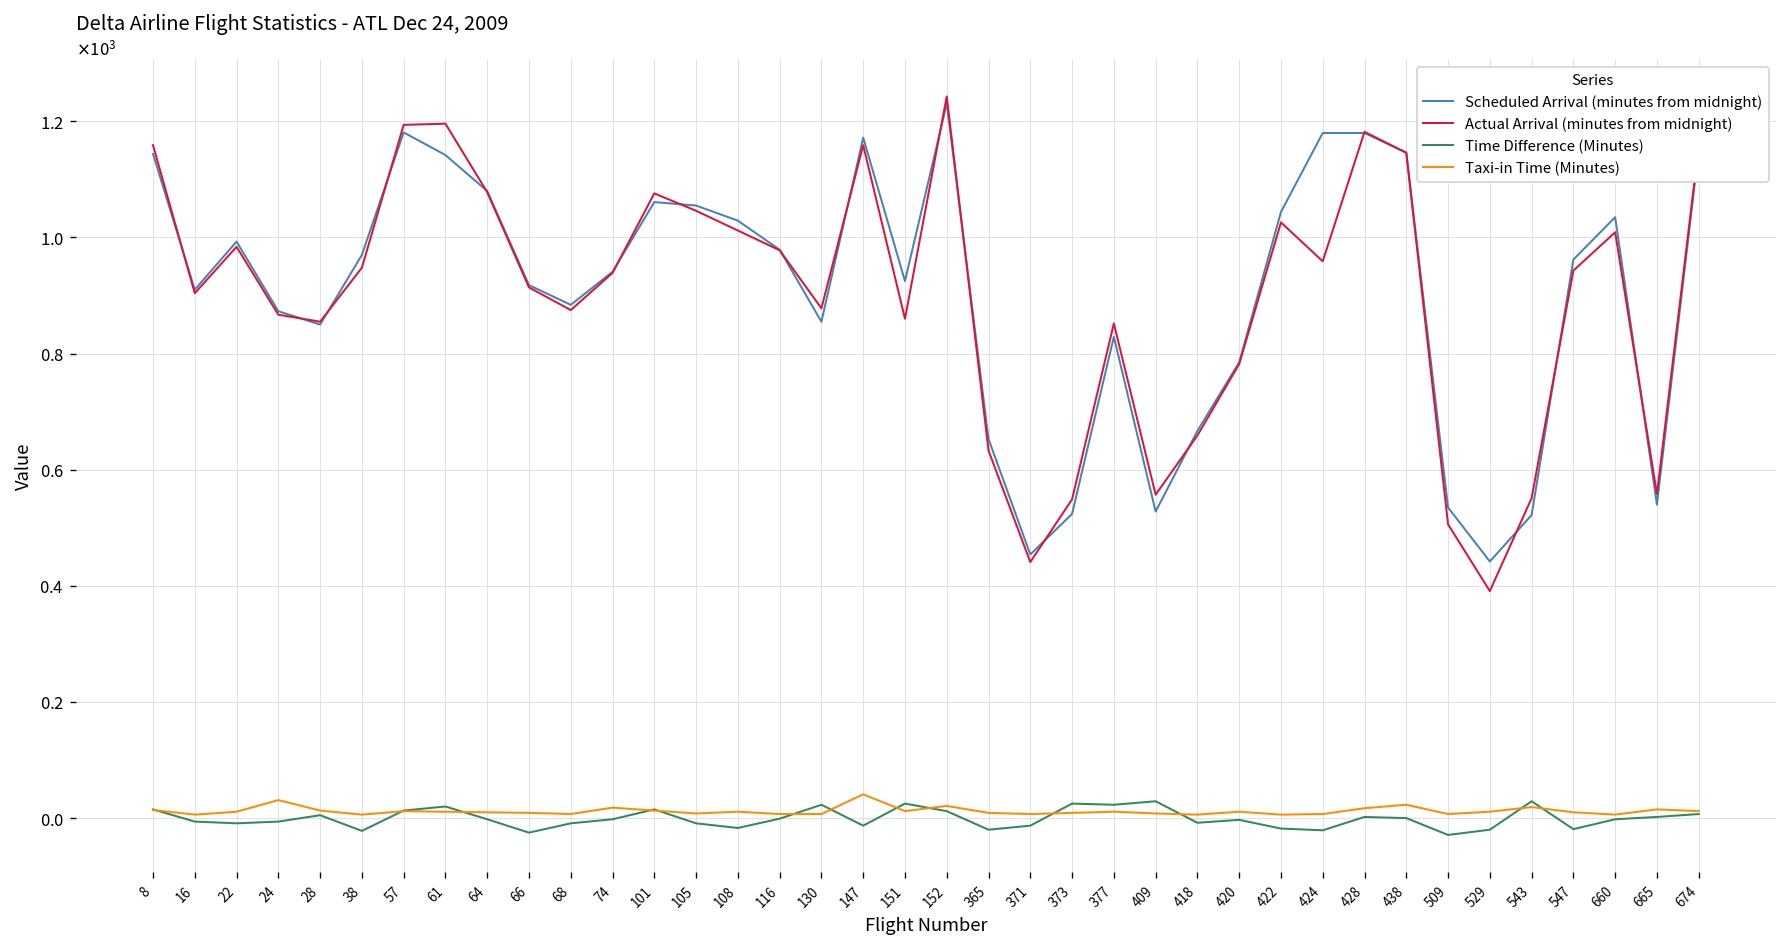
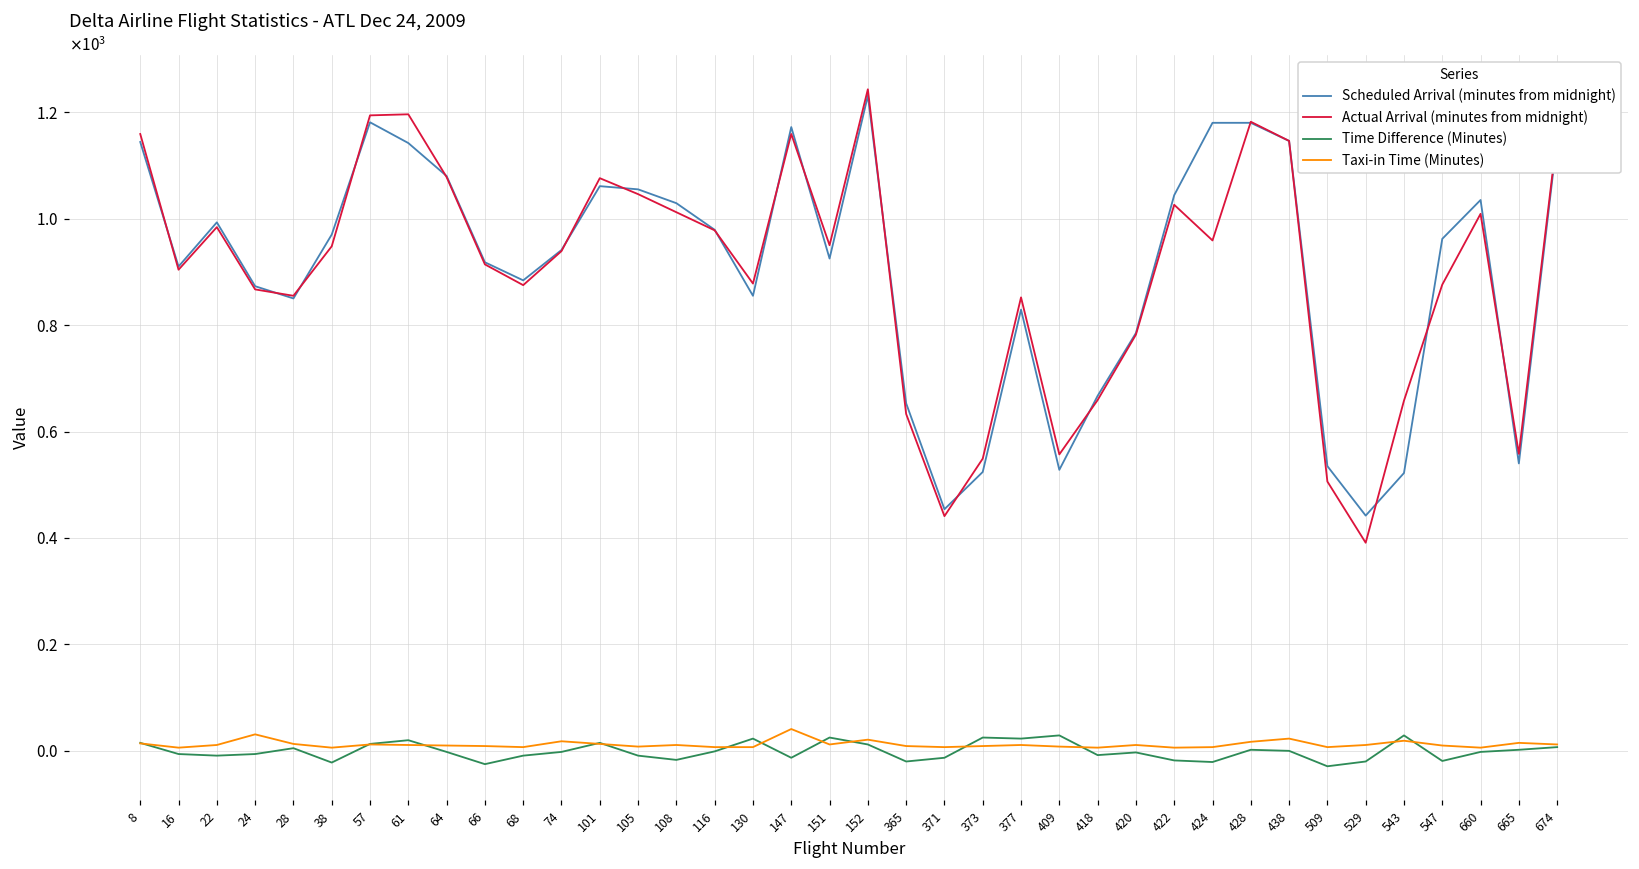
Actual Arrival (minutes from midnight), 151: 860 -> 950
Actual Arrival (minutes from midnight), 543: 550 -> 660
Actual Arrival (minutes from midnight), 547: 940 -> 880
